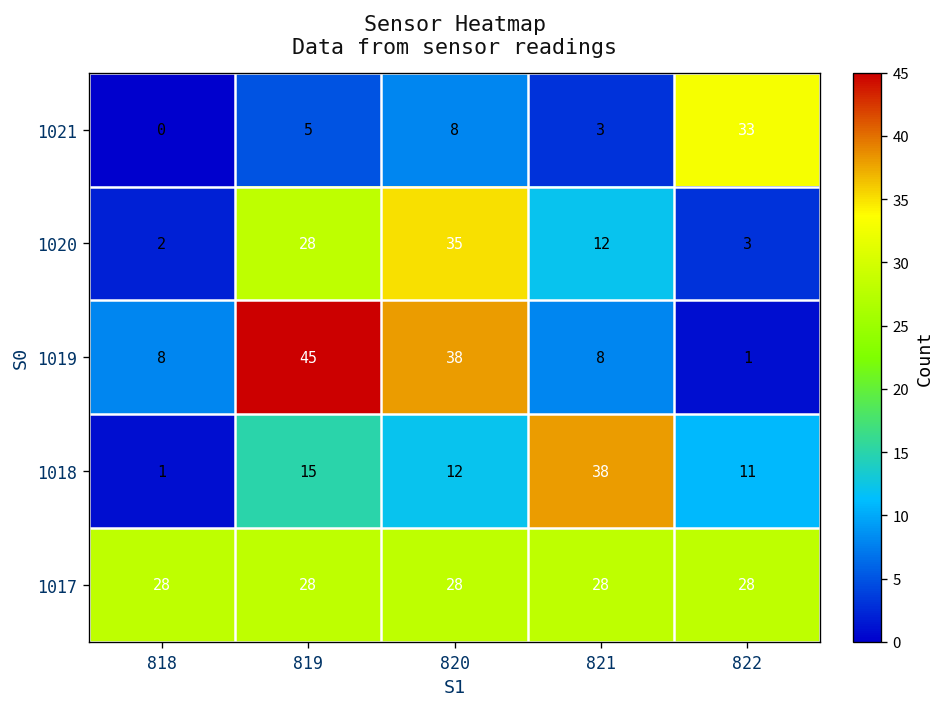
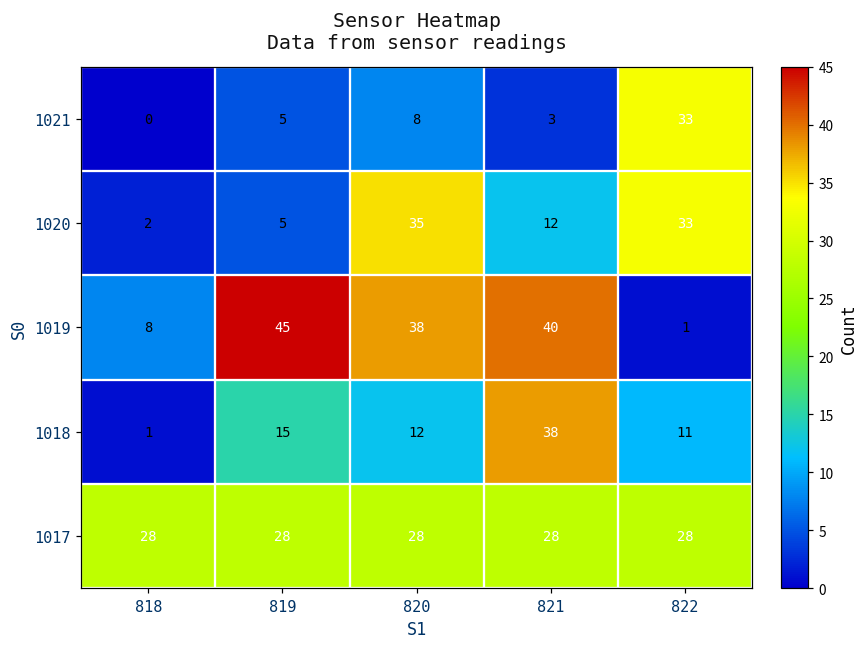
1020, 819: 28 -> 5
1020, 822: 3 -> 33
1019, 821: 8 -> 40
